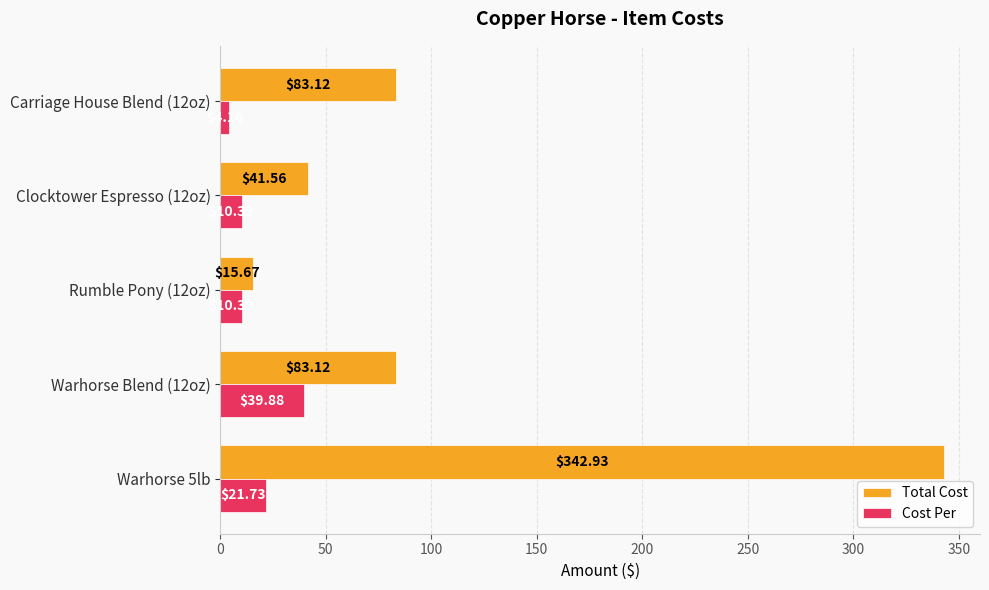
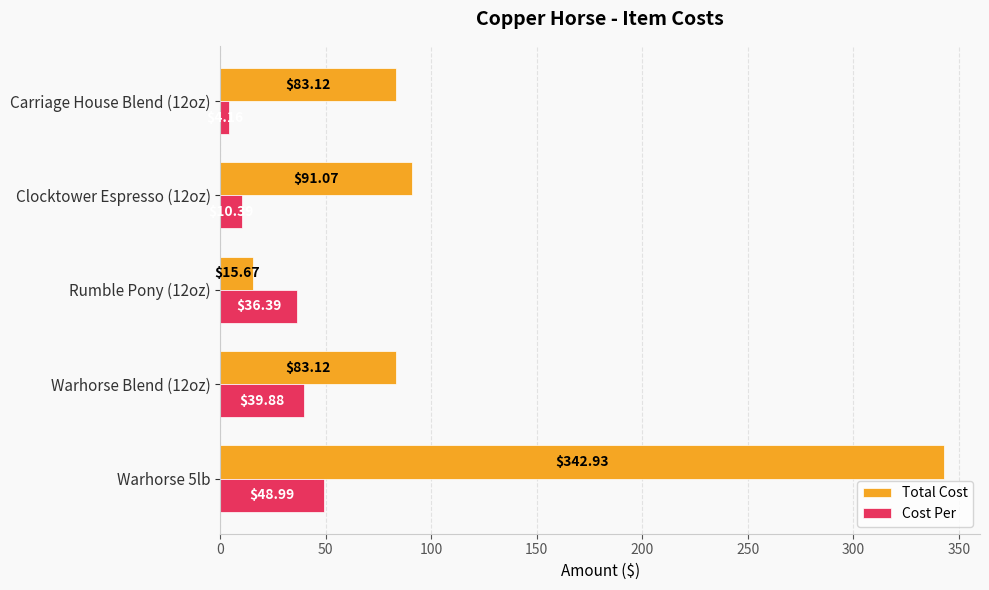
Total Cost, Clocktower Espresso (12oz): $41.56 -> $91.07
Cost Per, Rumble Pony (12oz): 10 -> 36
Cost Per, Warhorse 5lb: $21.73 -> $48.99
